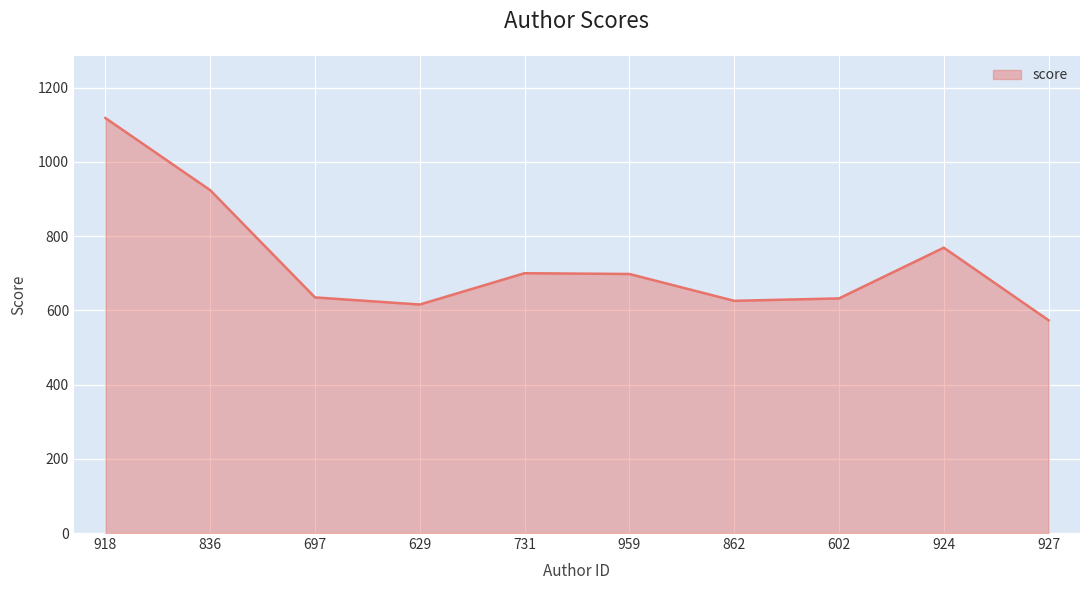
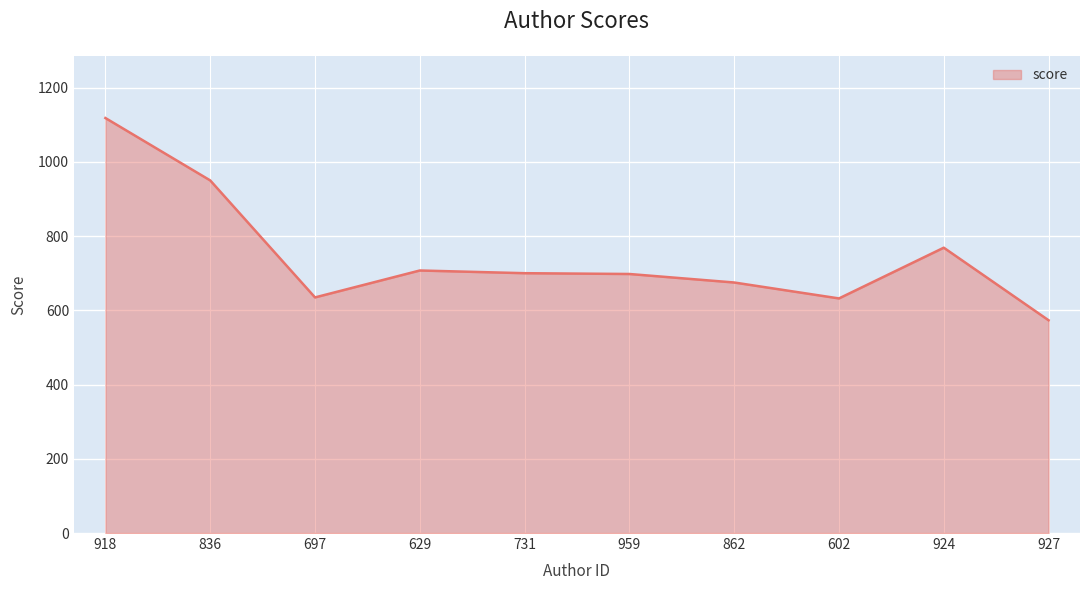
836: 920 -> 950
629: 620 -> 710
862: 630 -> 680
